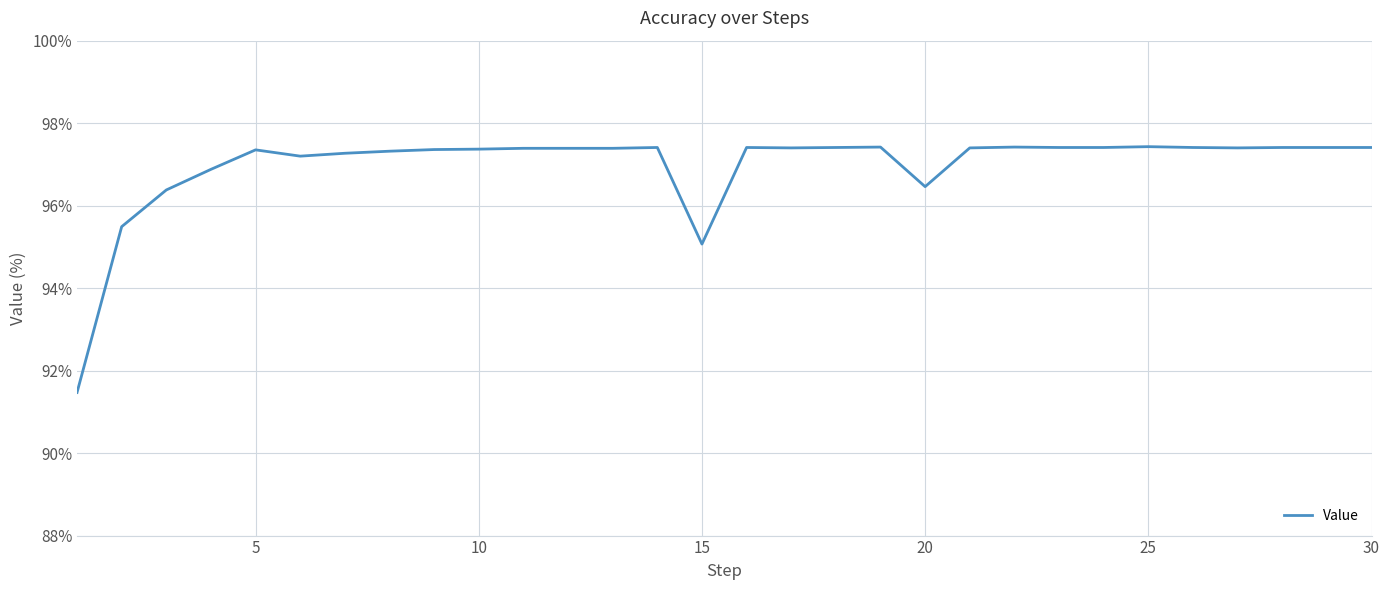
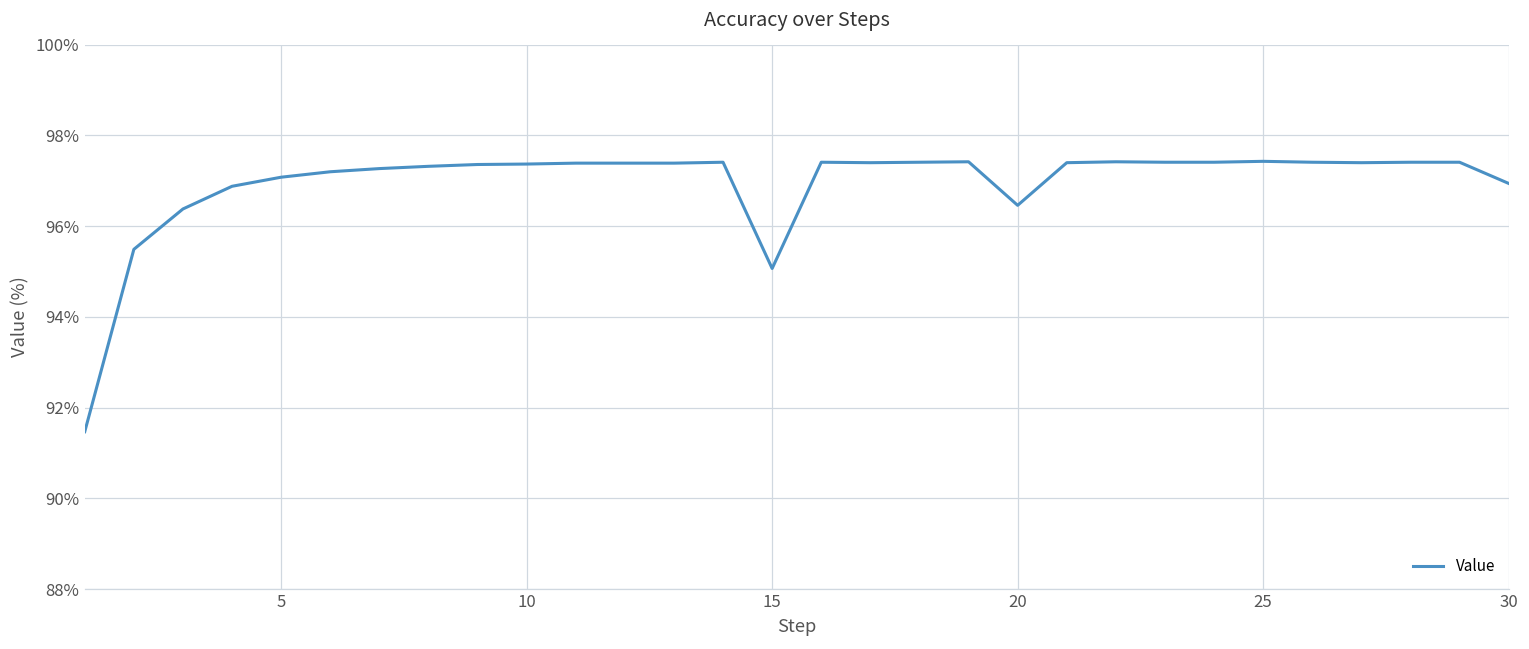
5: 97.4% -> 97.1%
30: 97.4% -> 96.9%
